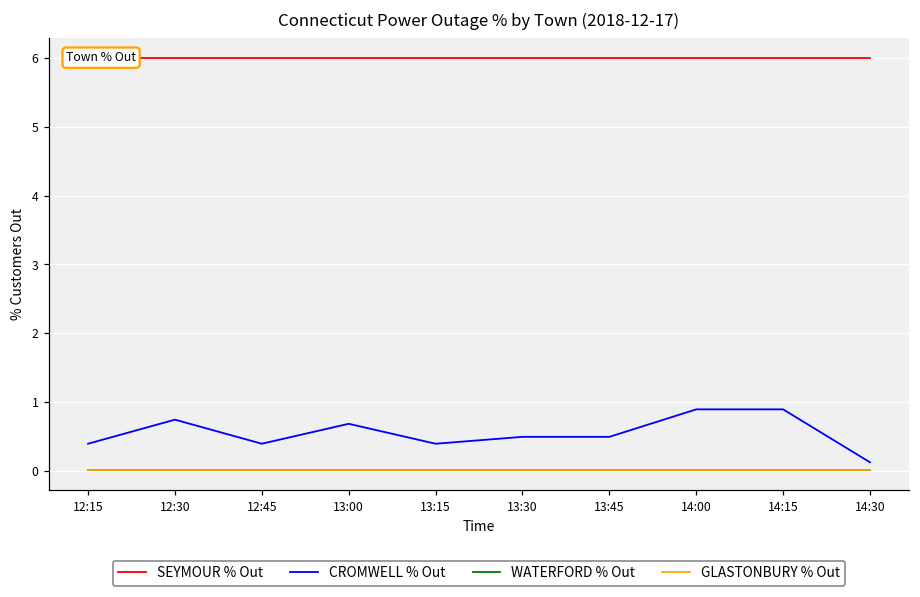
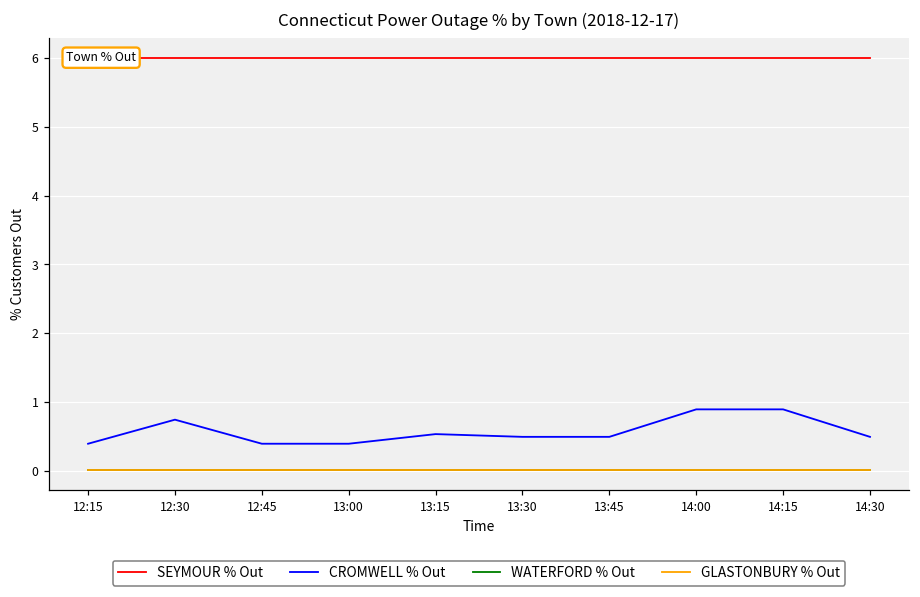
CROMWELL % Out, 13:00: 0.7 -> 0.4
CROMWELL % Out, 13:15: 0.4 -> 0.5
CROMWELL % Out, 14:30: 0.1 -> 0.5
